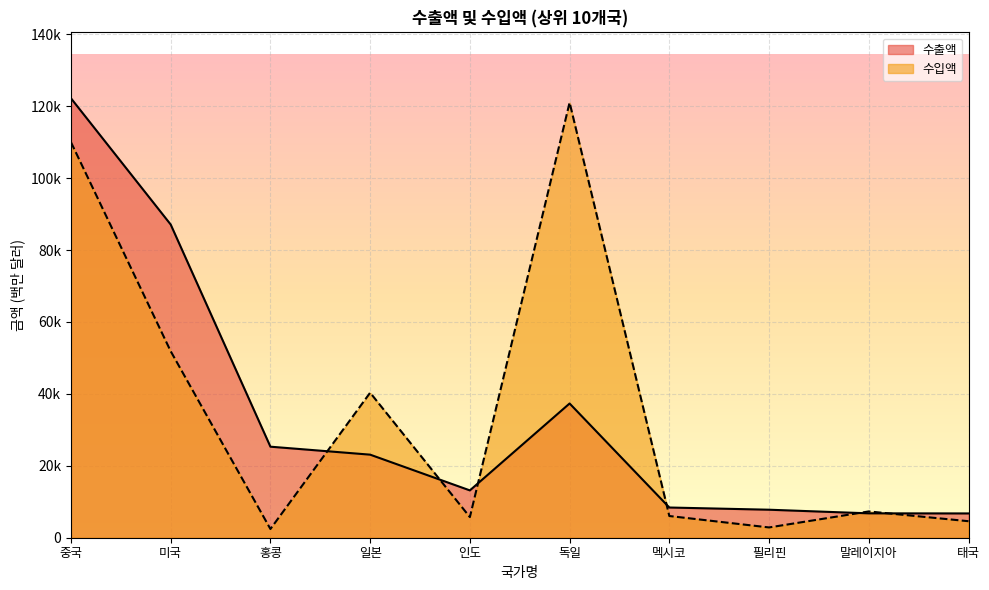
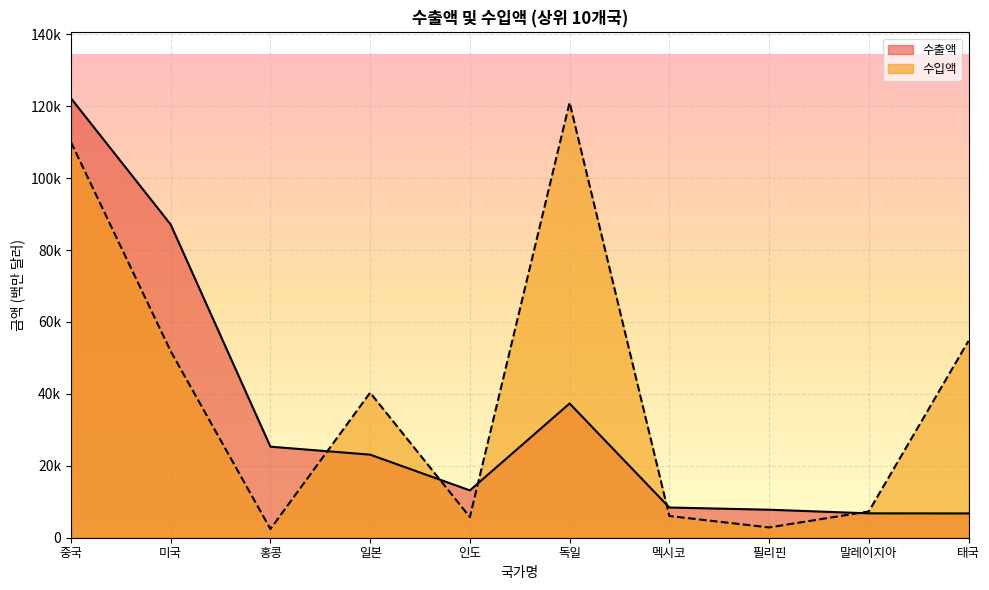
수입액, 태국: 5000 -> 55000
